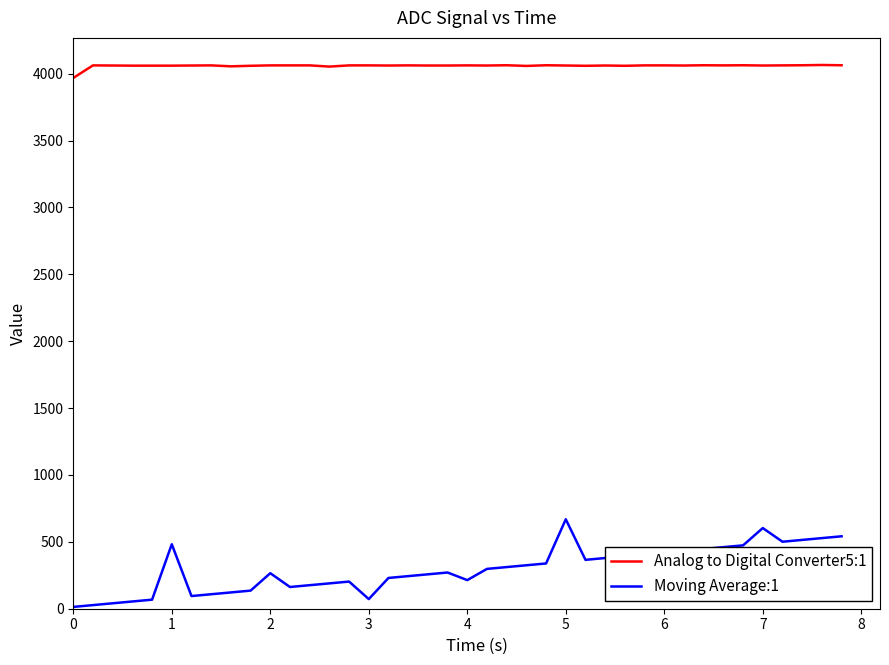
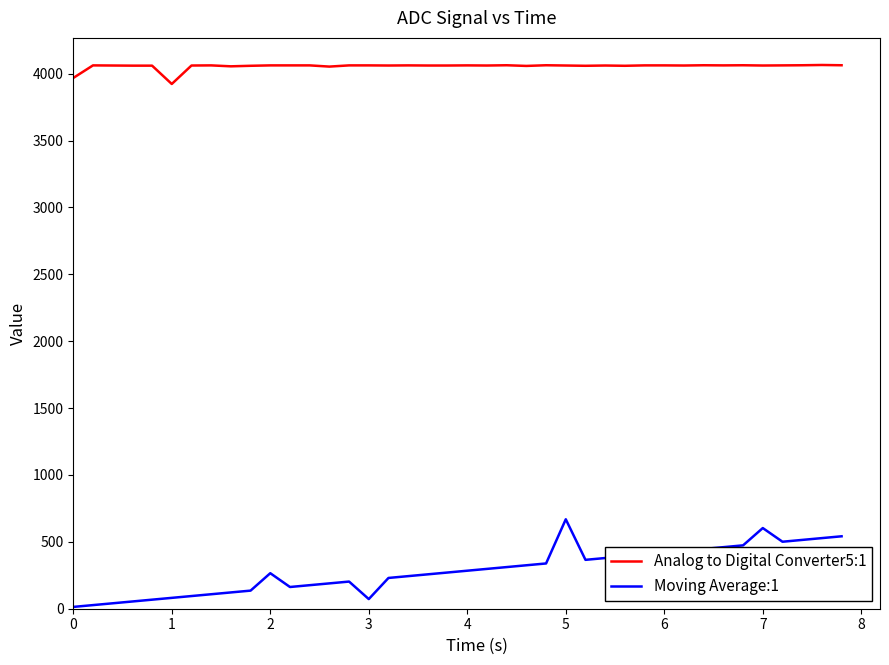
Analog to Digital Converter5:1, 1: 4060 -> 3920
Moving Average:1, 1: 480 -> 80
Moving Average:1, 4: 210 -> 280
